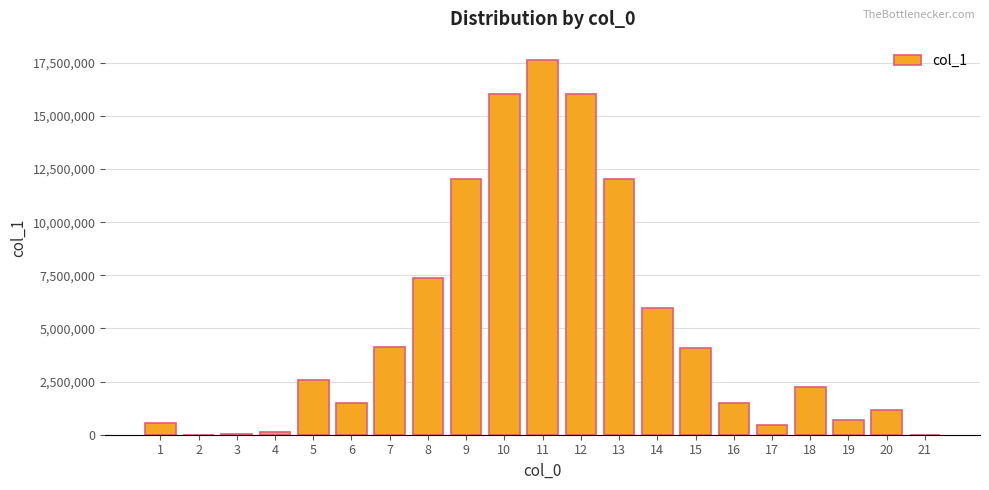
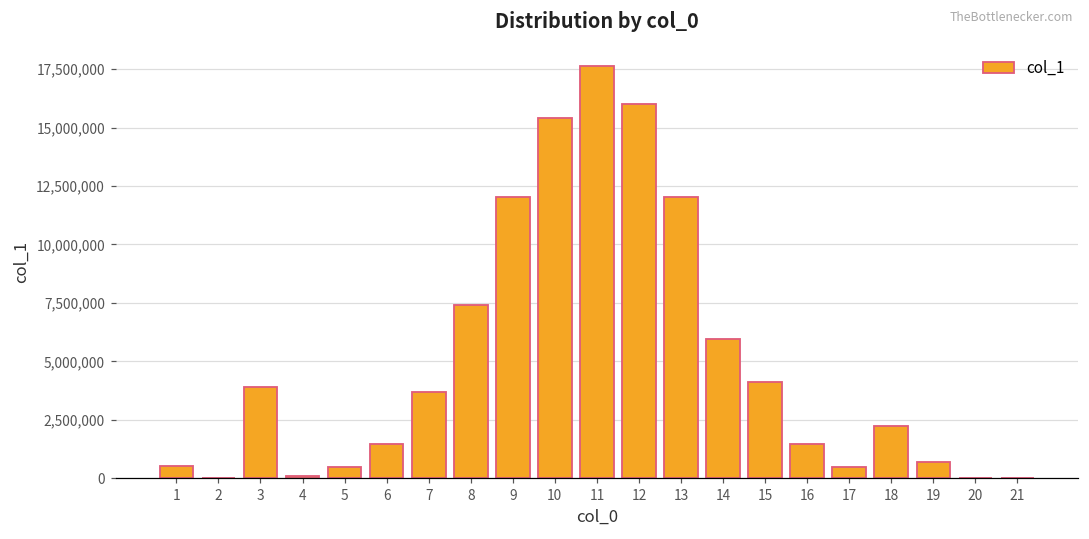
3: 0 -> 3,900,000
5: 2,600,000 -> 500,000
7: 4,100,000 -> 3,700,000
10: 16,000,000 -> 15,400,000
20: 1,200,000 -> 0
